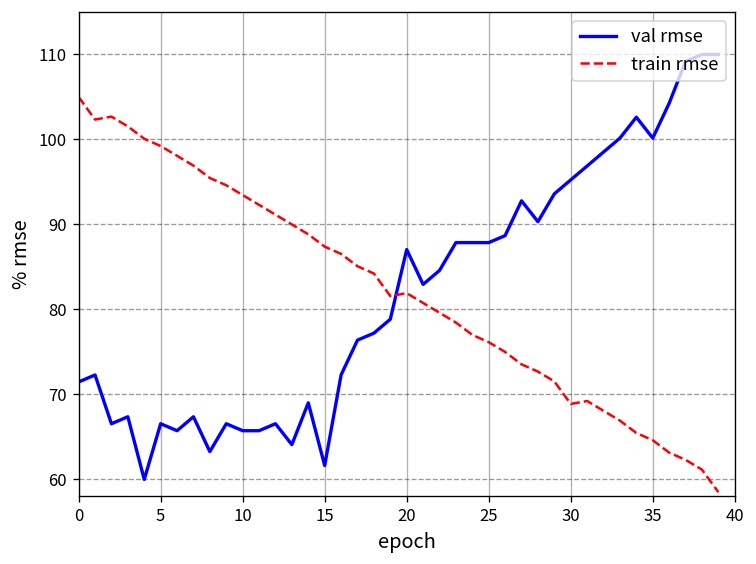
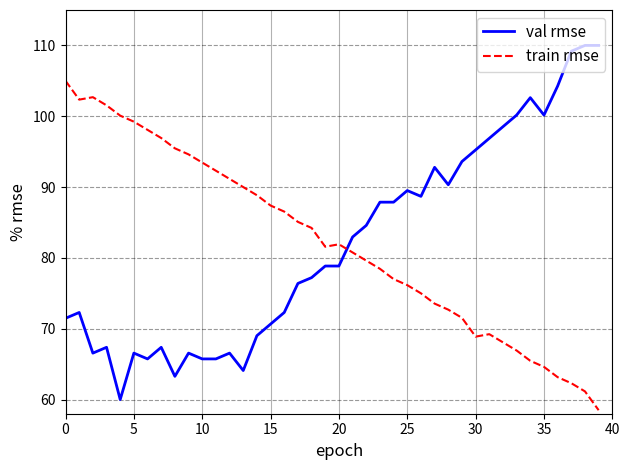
val rmse, 15: 62 -> 71
val rmse, 20: 87 -> 79
val rmse, 25: 88 -> 90
